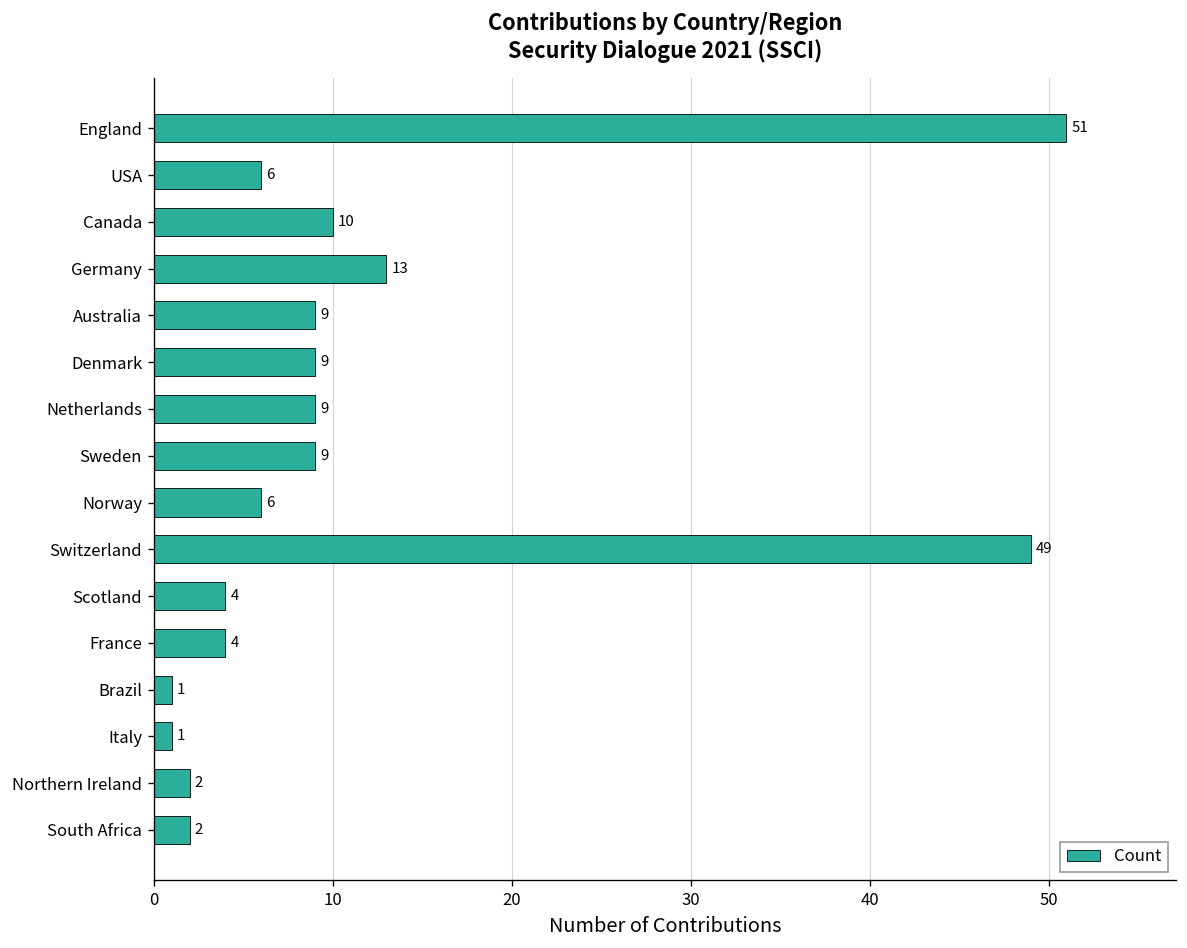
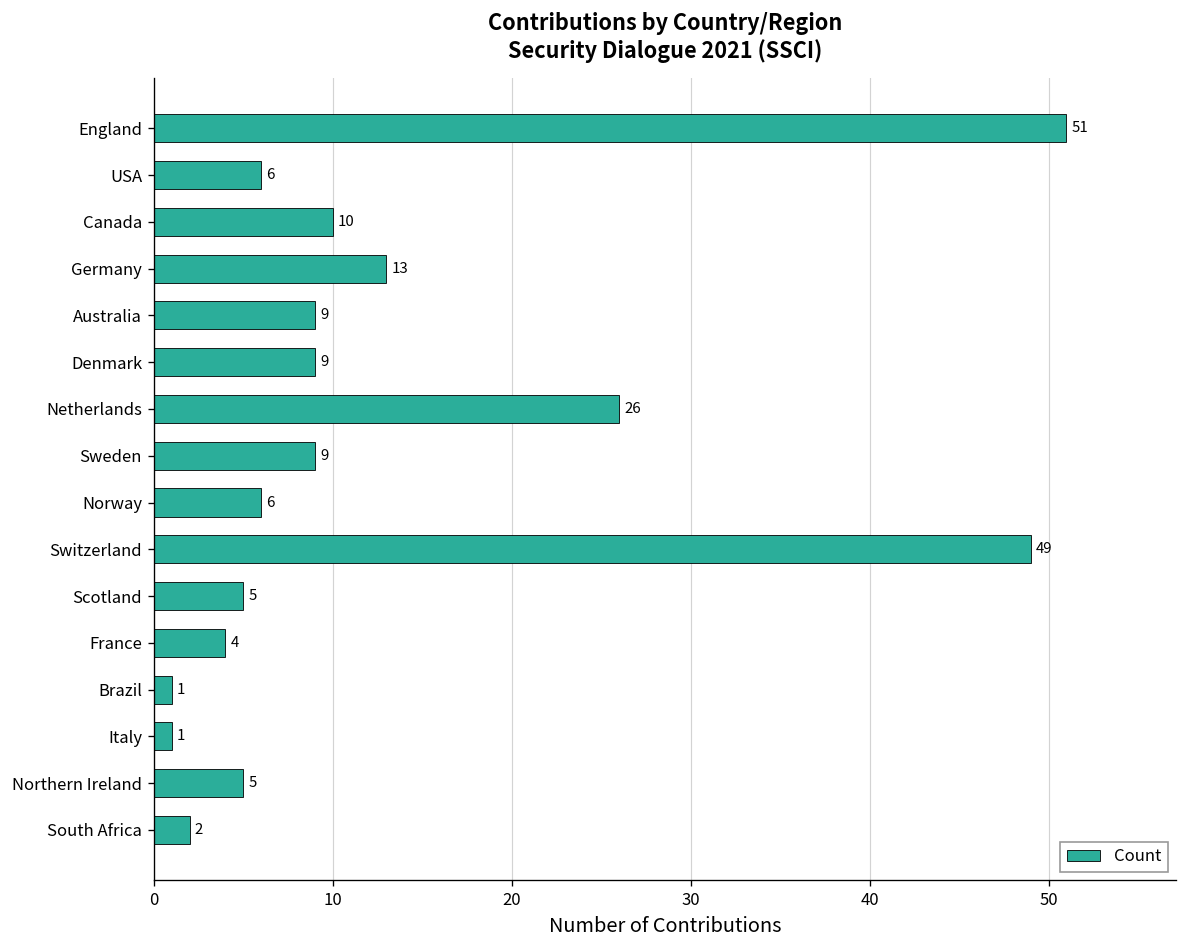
Netherlands: 9 -> 26
Scotland: 4 -> 5
Northern Ireland: 2 -> 5
